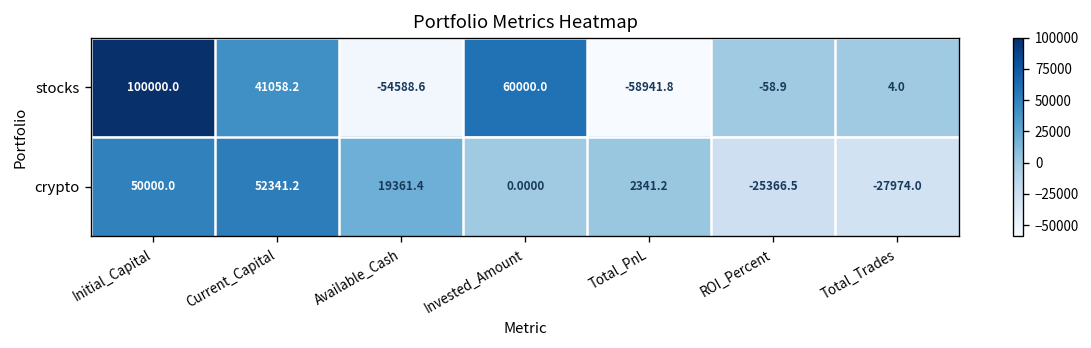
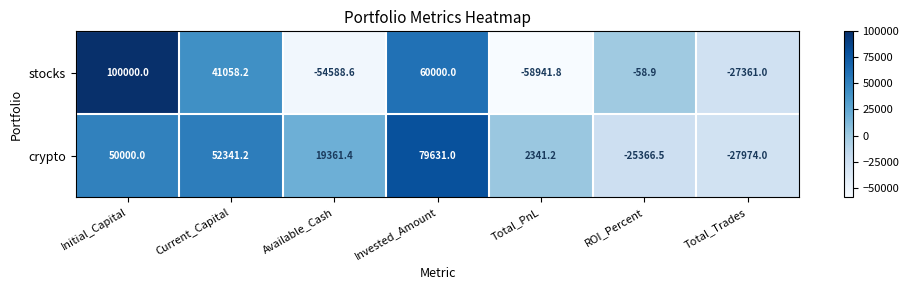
stocks, Total_Trades: 4.0 -> -27361.0
crypto, Invested_Amount: 0.0000 -> 79631.0
